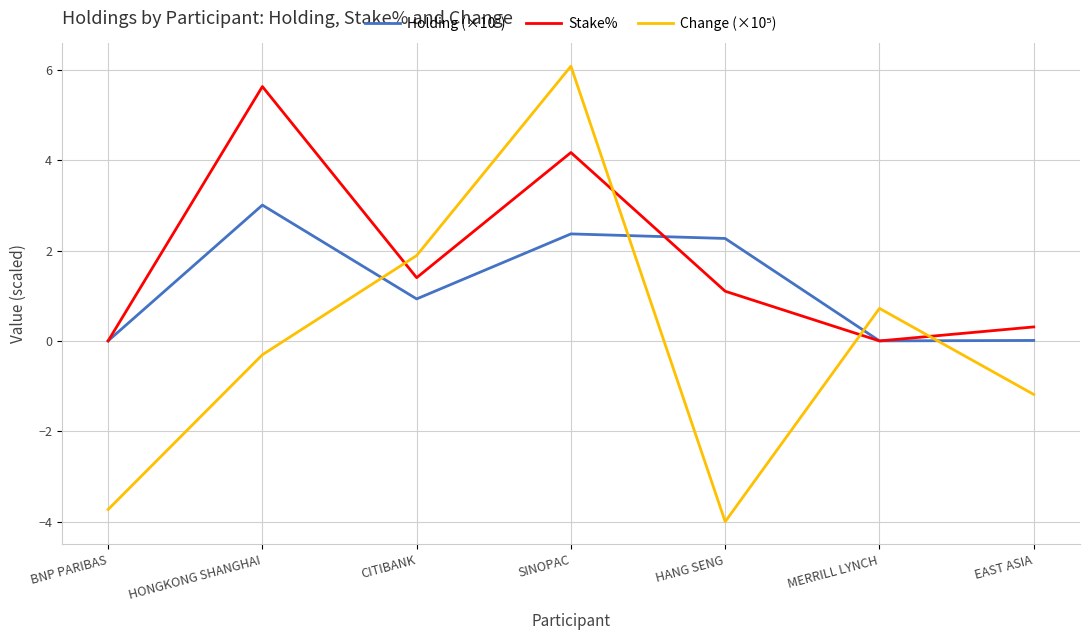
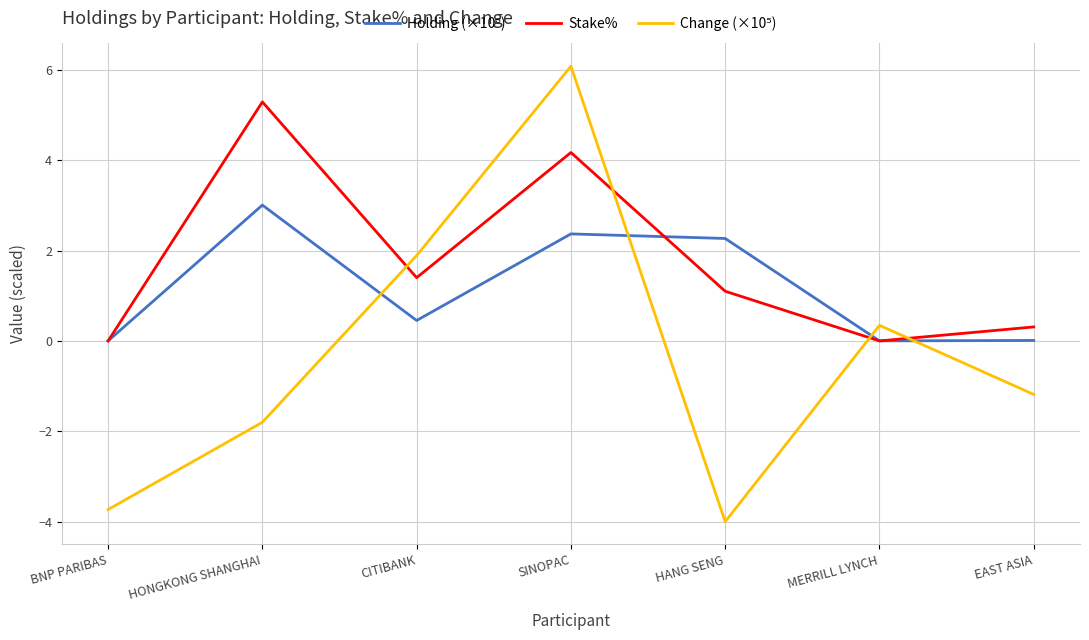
Stake%, HONGKONG SHANGHAI: 5.6 -> 5.3
Change (×10⁵), HONGKONG SHANGHAI: -0.3 -> -1.8
Holding (×10⁸), CITIBANK: 0.9 -> 0.5
Change (×10⁵), MERRILL LYNCH: 0.7 -> 0.3
